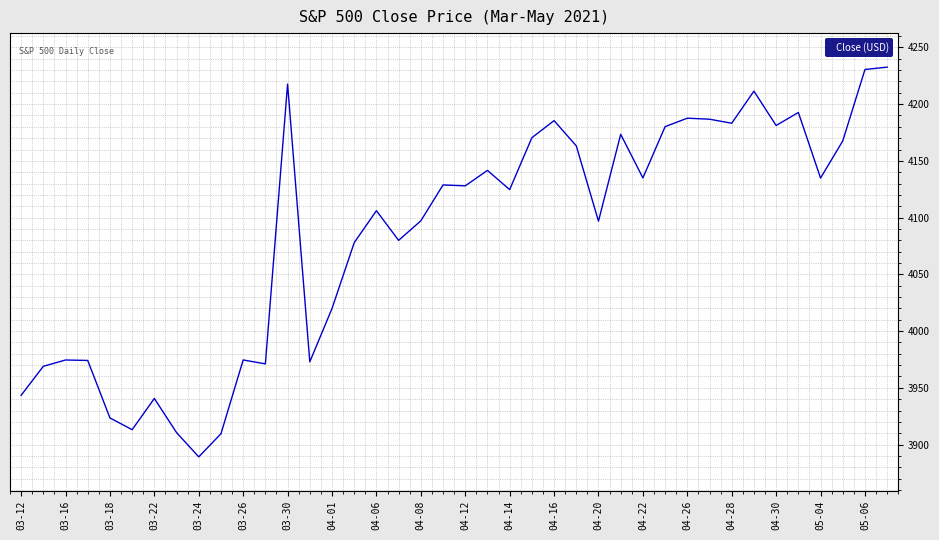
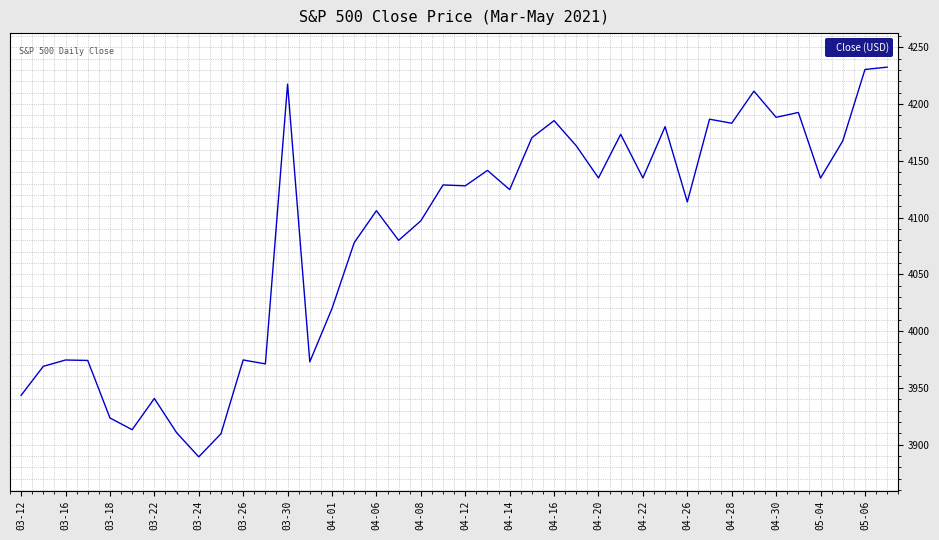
04-20: 4097 -> 4135
04-26: 4188 -> 4114
04-30: 4181 -> 4188
